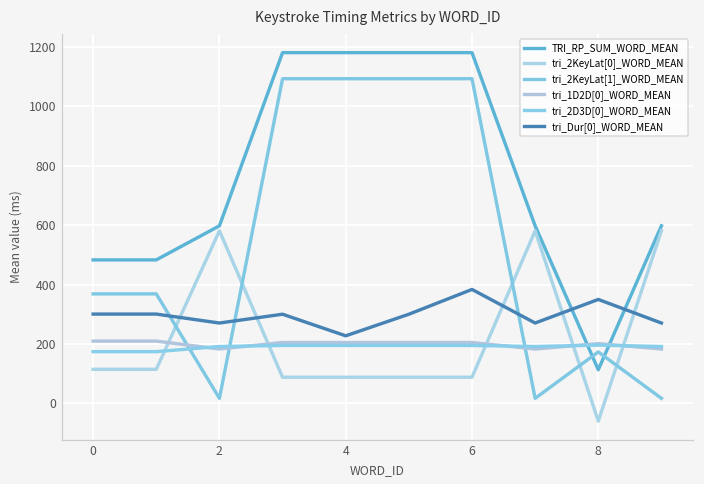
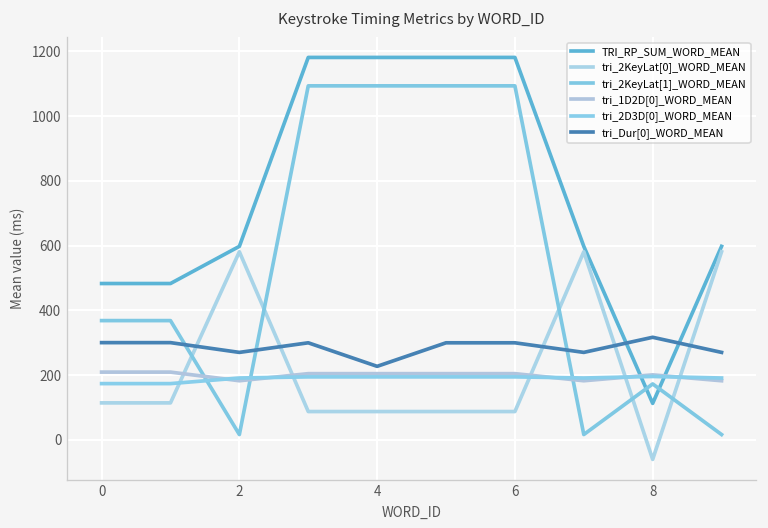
tri_Dur[0]_WORD_MEAN, 6: 380 -> 300
tri_Dur[0]_WORD_MEAN, 8: 350 -> 320
